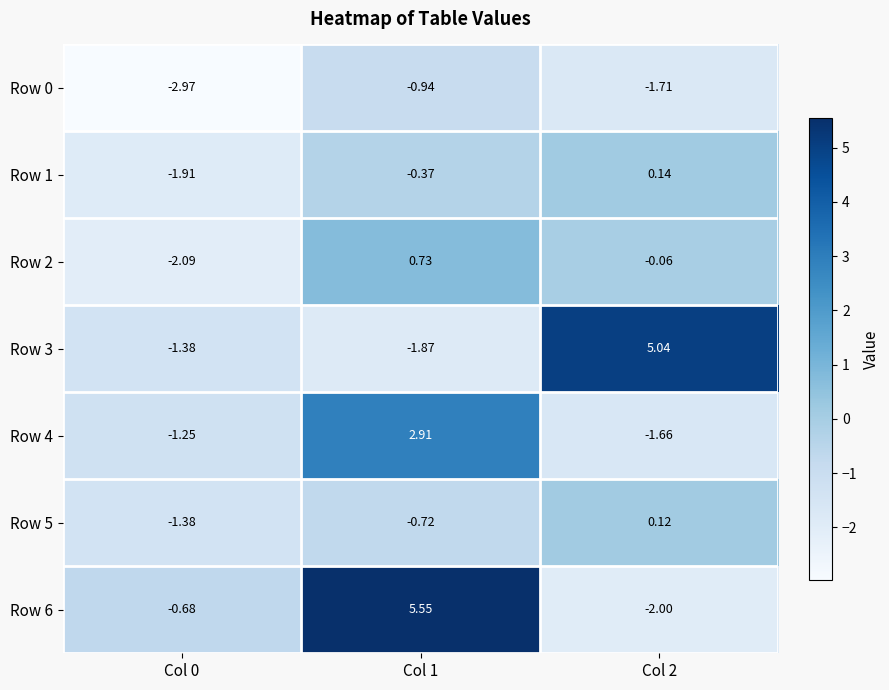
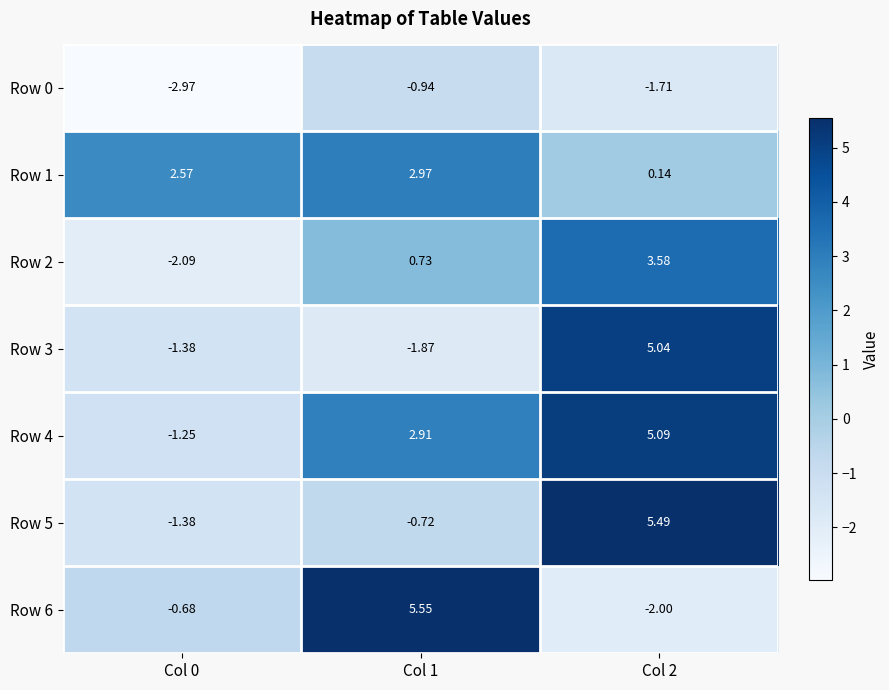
Row 1, Col 0: -1.91 -> 2.57
Row 1, Col 1: -0.37 -> 2.97
Row 2, Col 2: -0.06 -> 3.58
Row 4, Col 2: -1.66 -> 5.09
Row 5, Col 2: 0.12 -> 5.49
